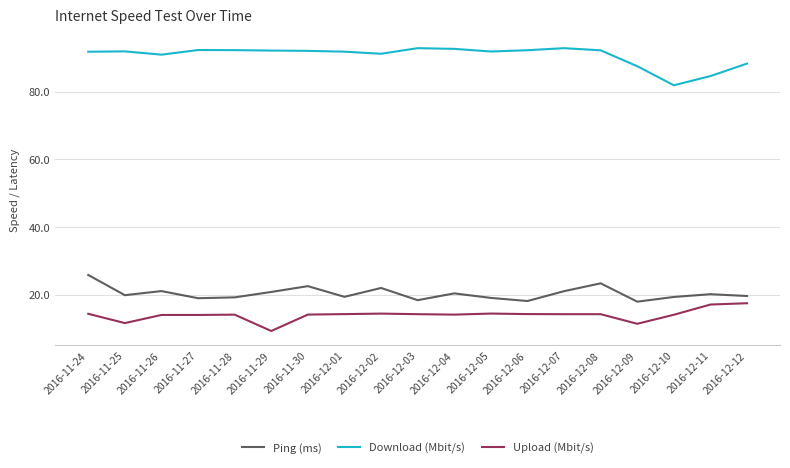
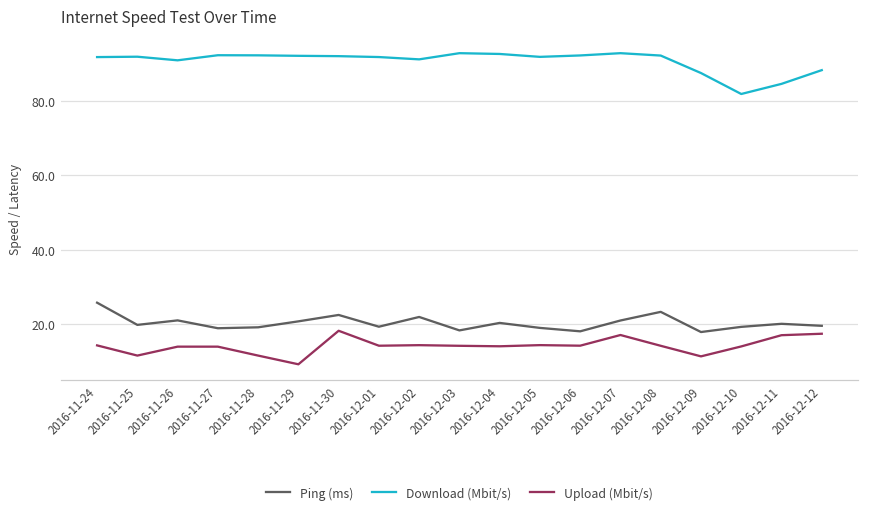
Upload (Mbit/s), 2016-11-28: 14 -> 12
Upload (Mbit/s), 2016-11-30: 14 -> 18
Upload (Mbit/s), 2016-12-07: 14 -> 17
